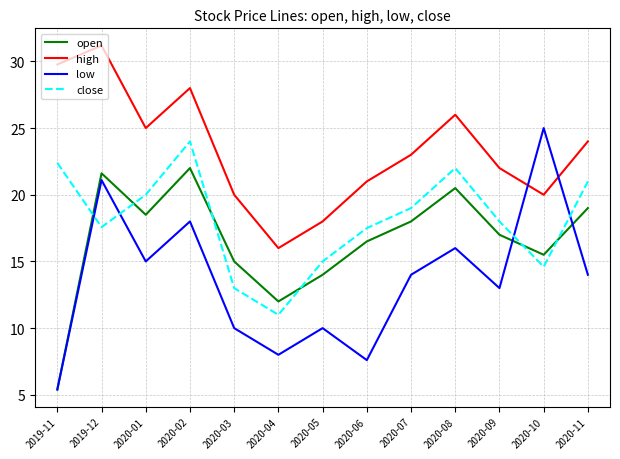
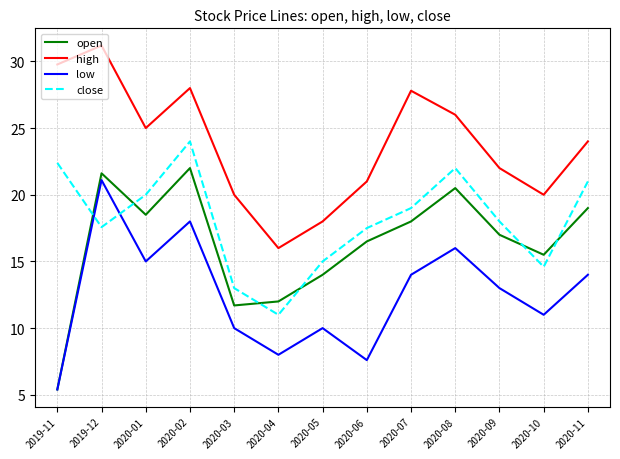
open, 2020-03: 15.0 -> 11.7
high, 2020-07: 23.0 -> 27.8
low, 2020-10: 25 -> 11
